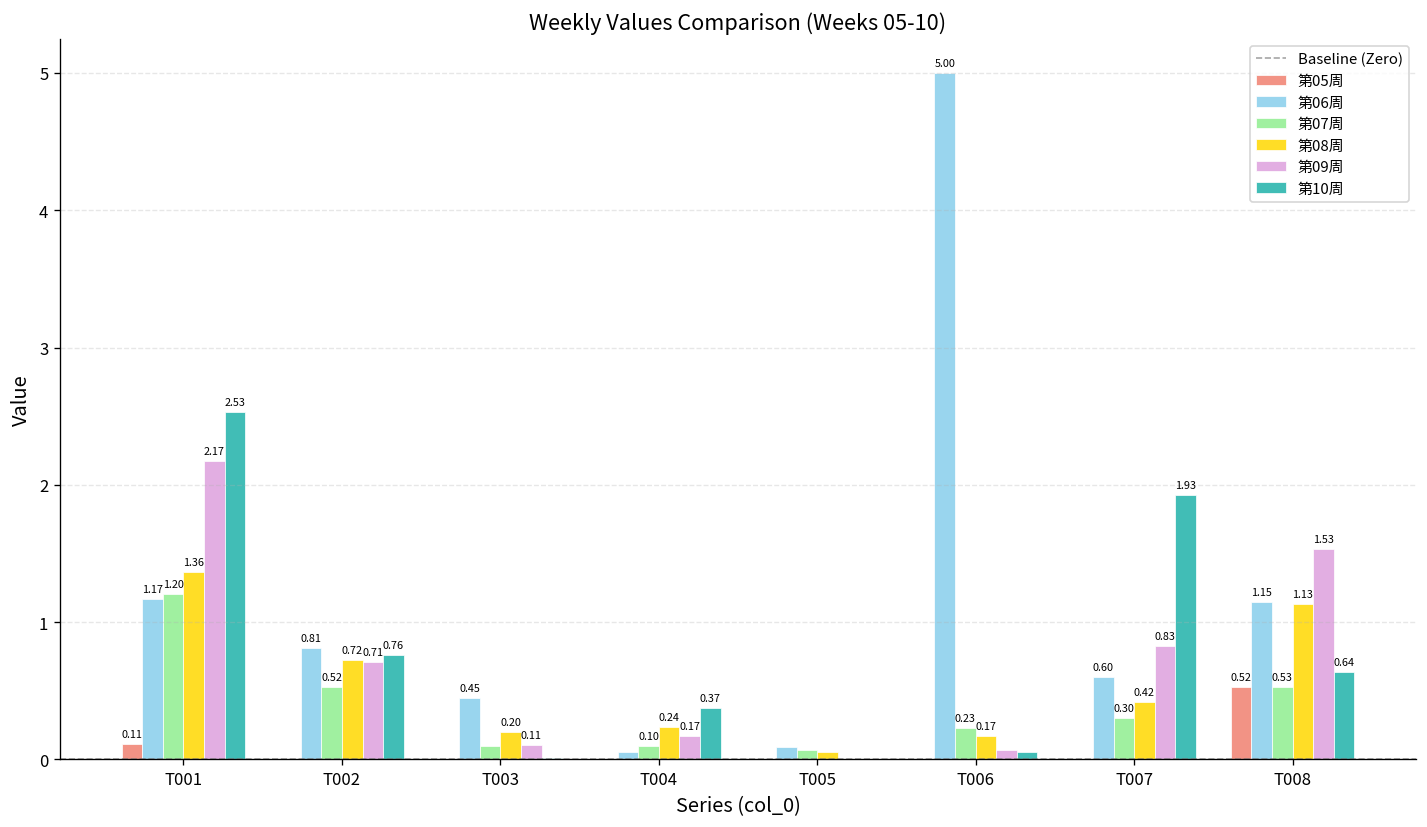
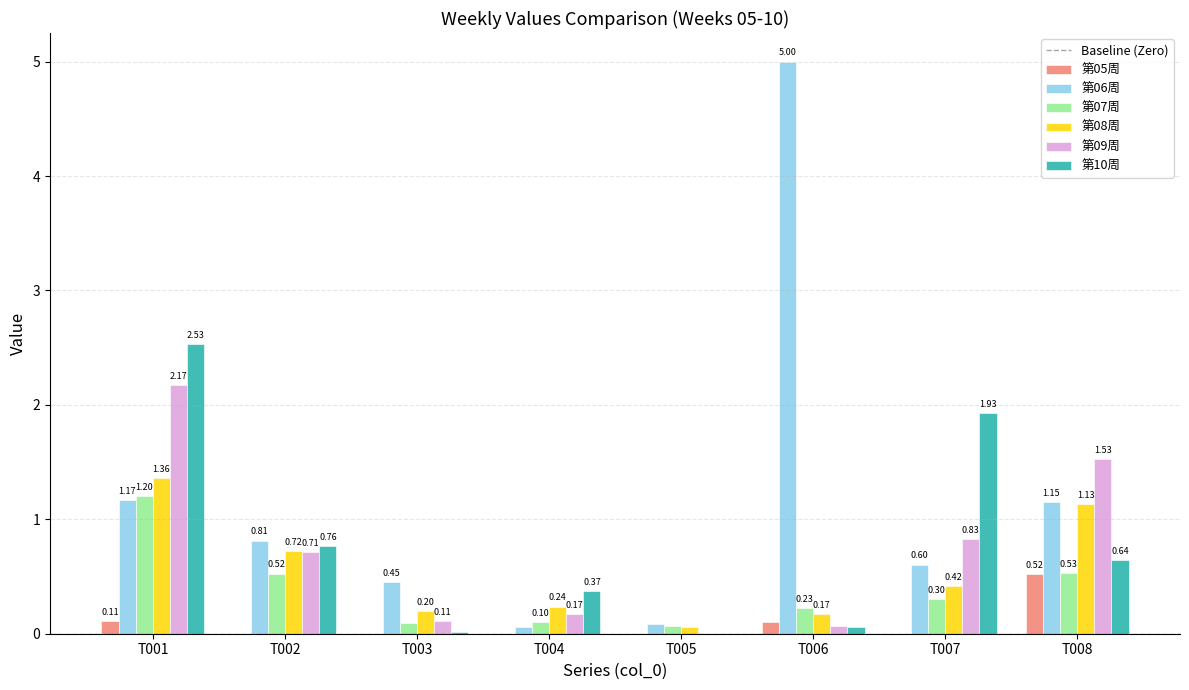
第05周, T006: 0.0 -> 0.1
